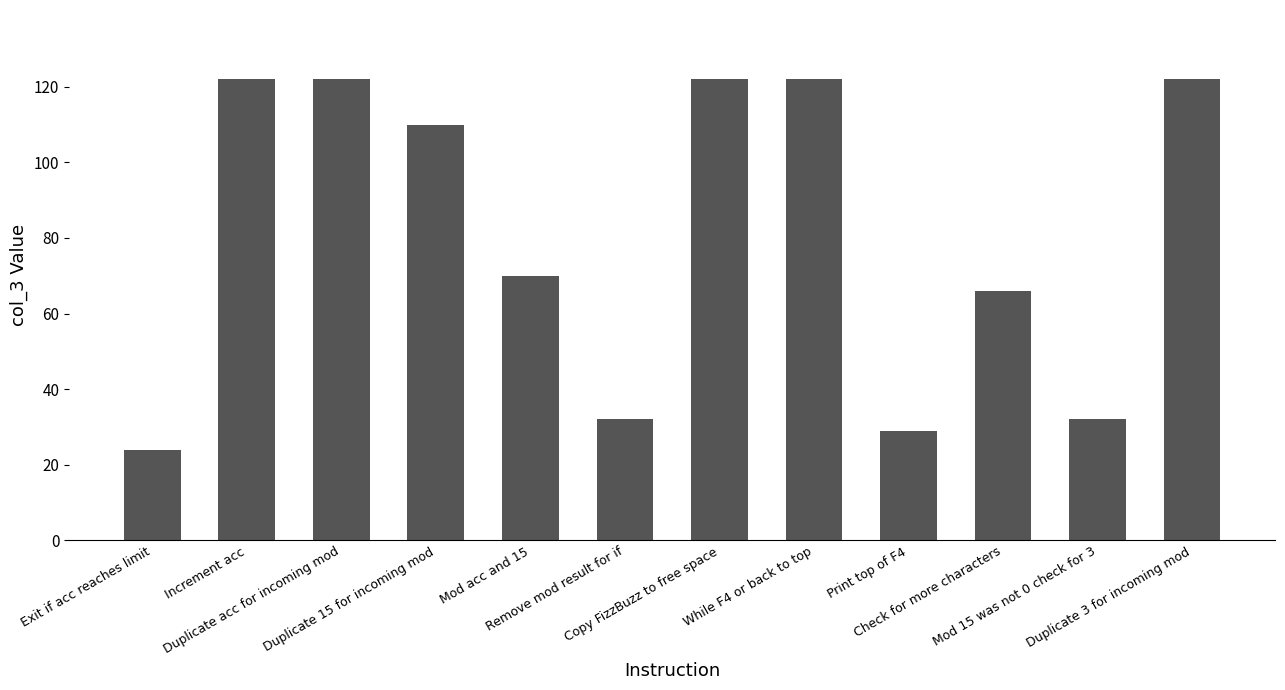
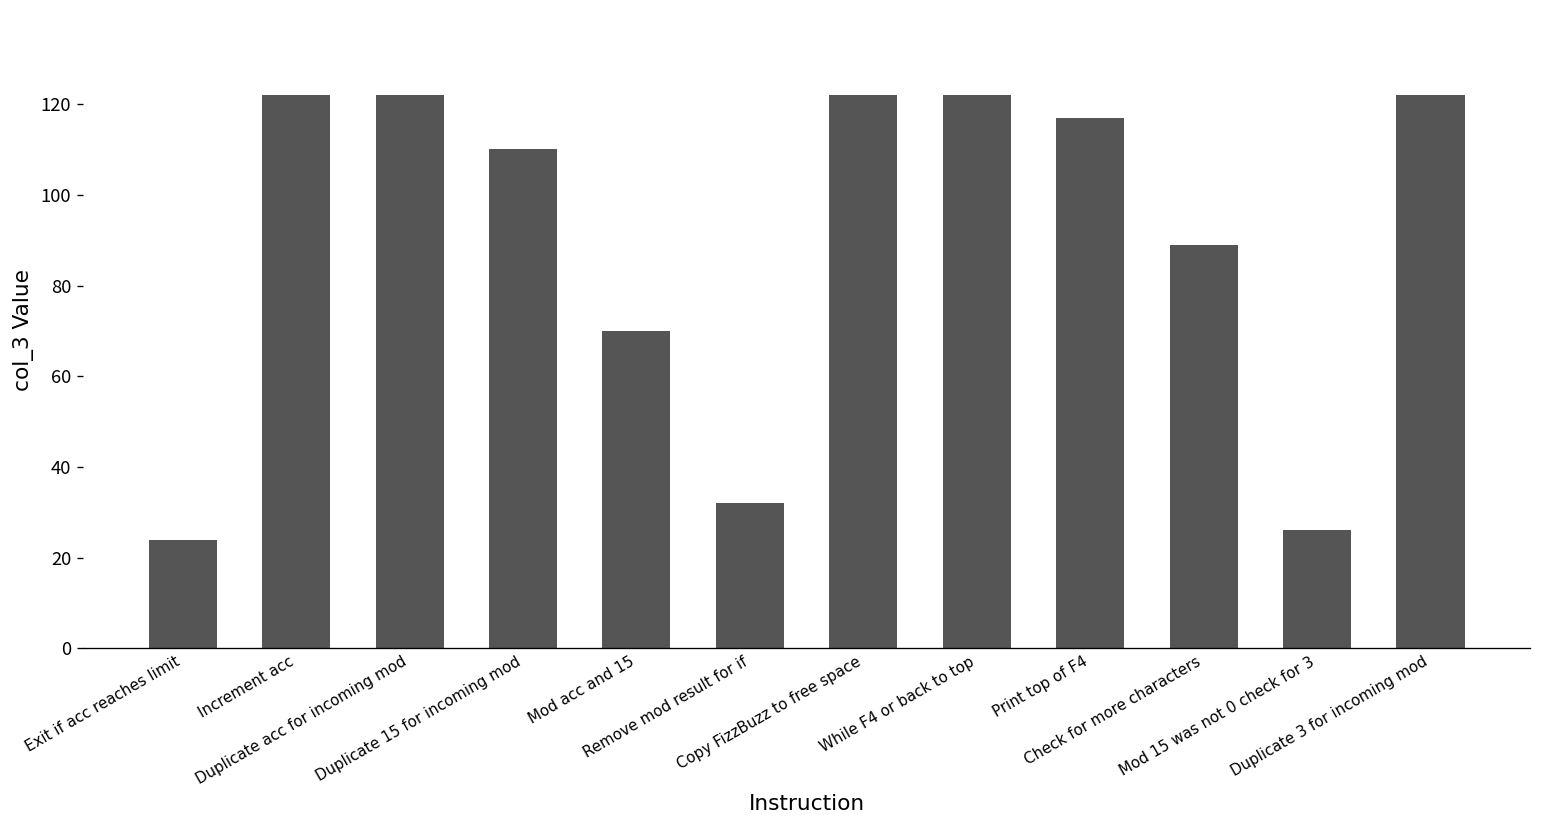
Print top of F4: 29 -> 117
Check for more characters: 66 -> 89
Mod 15 was not 0 check for 3: 32 -> 26
